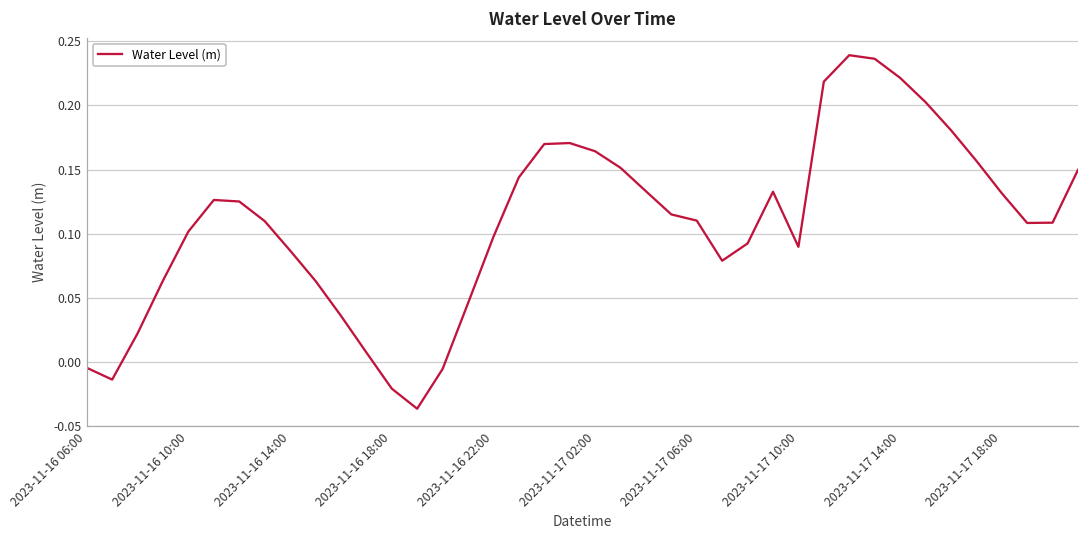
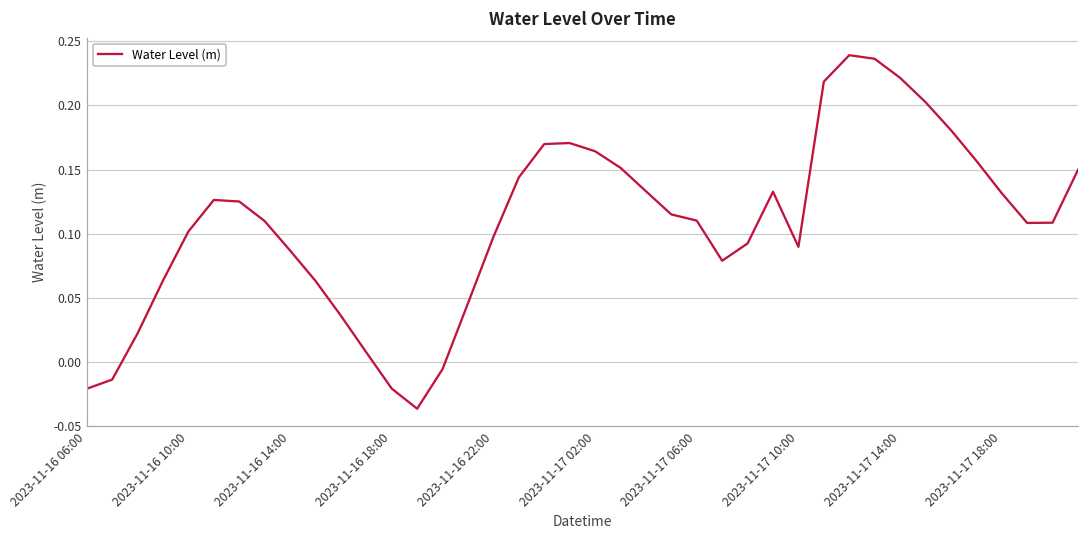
2023-11-16 06:00: -0.004 -> -0.021
